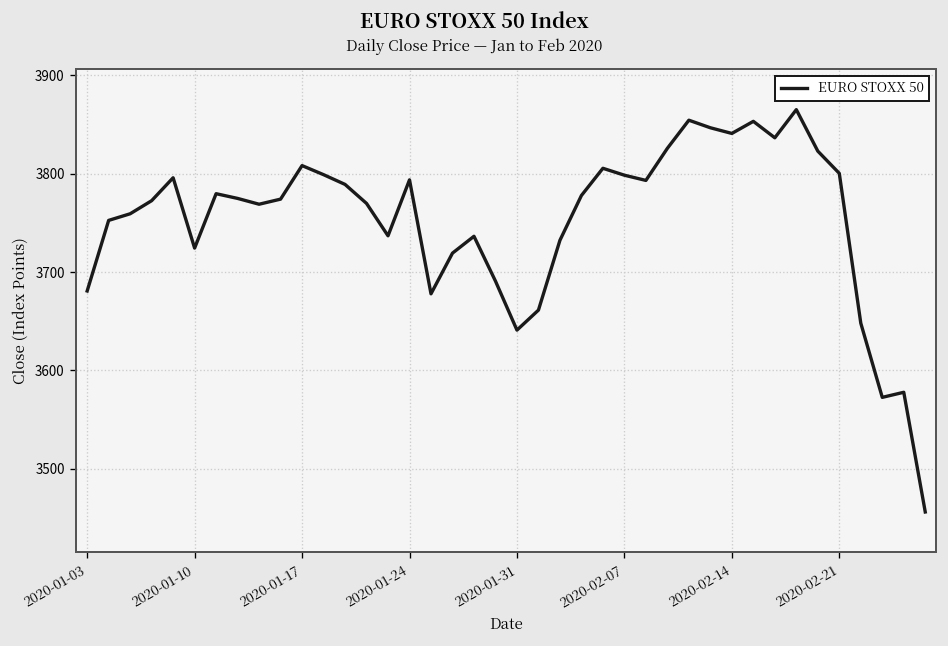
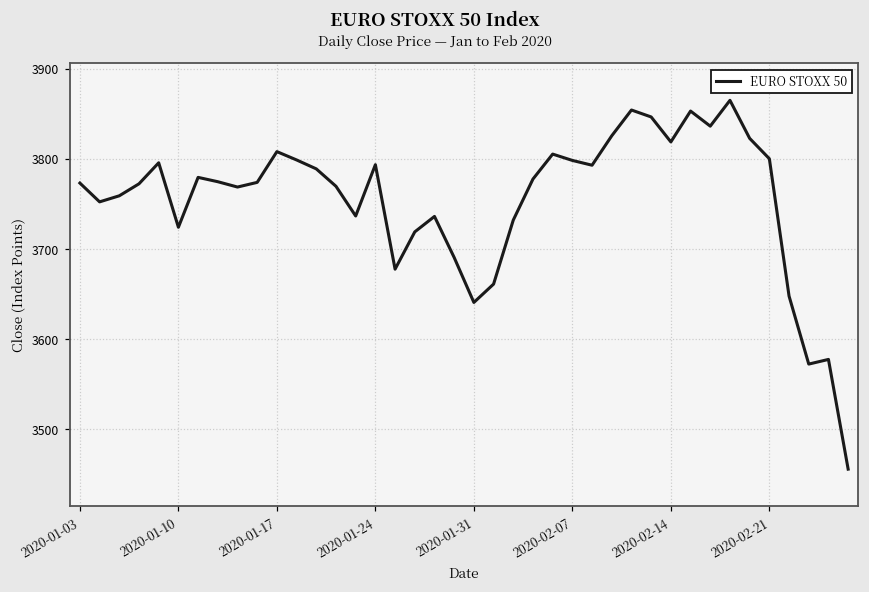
2020-01-03: 3680 -> 3770
2020-02-14: 3840 -> 3820
